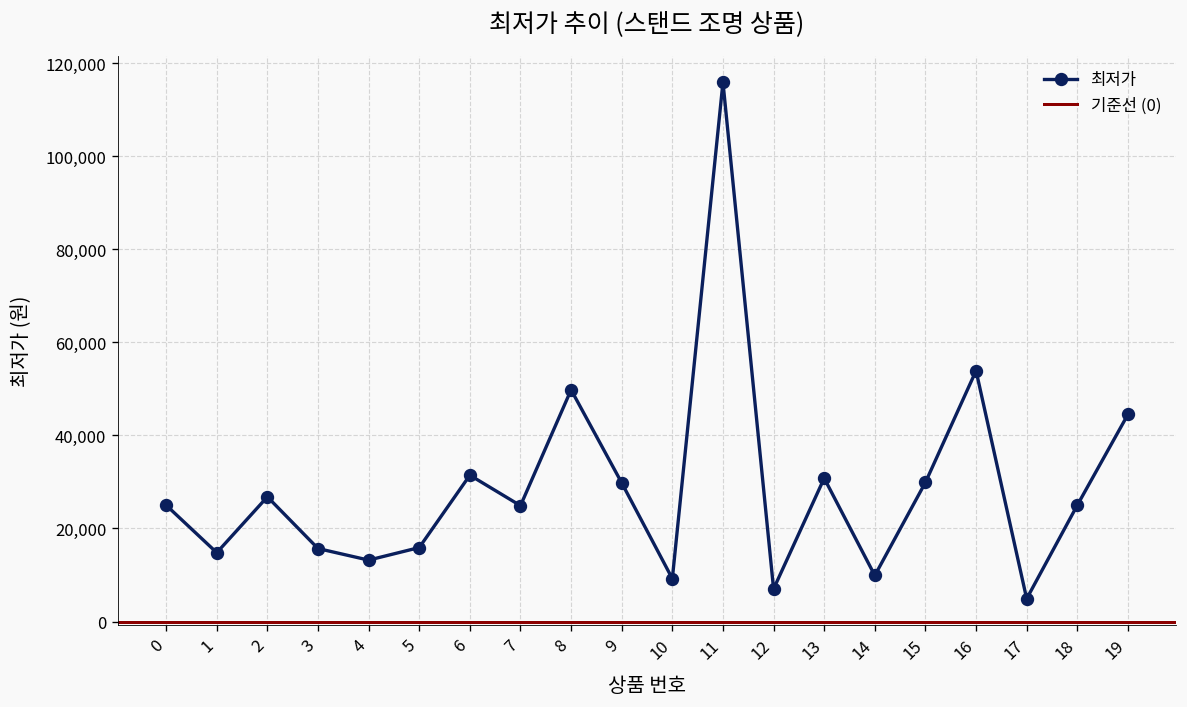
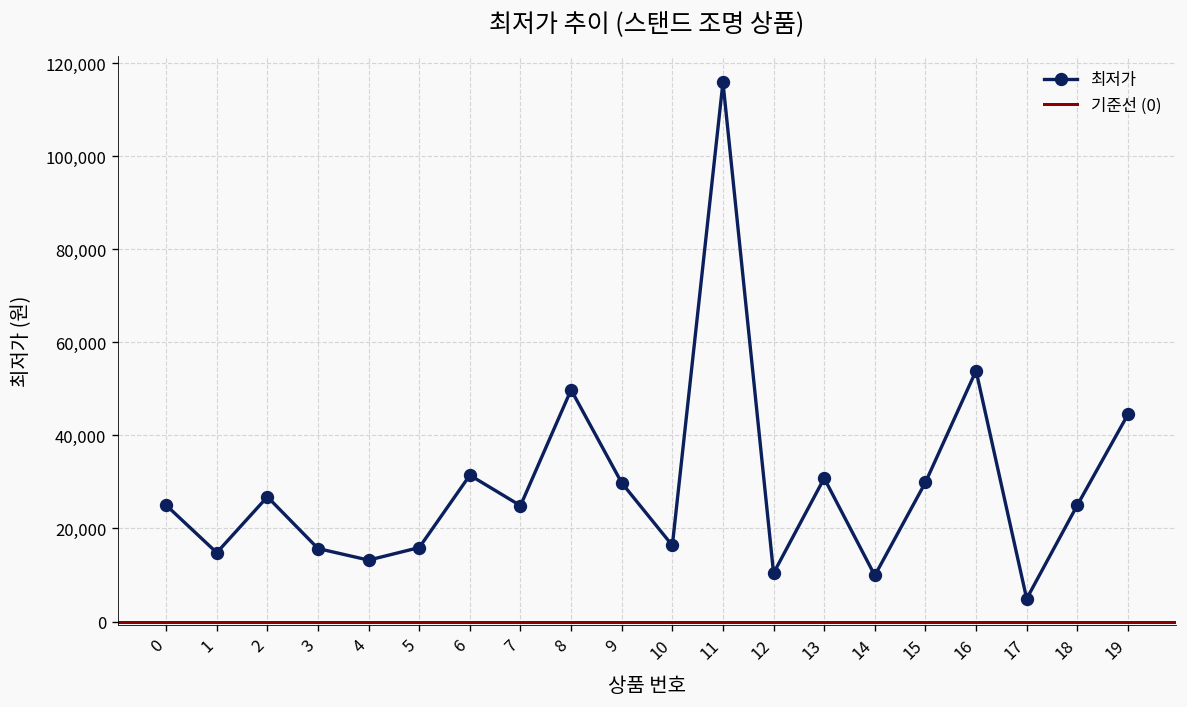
10: 9,000 -> 16,000
12: 7,000 -> 10,000
